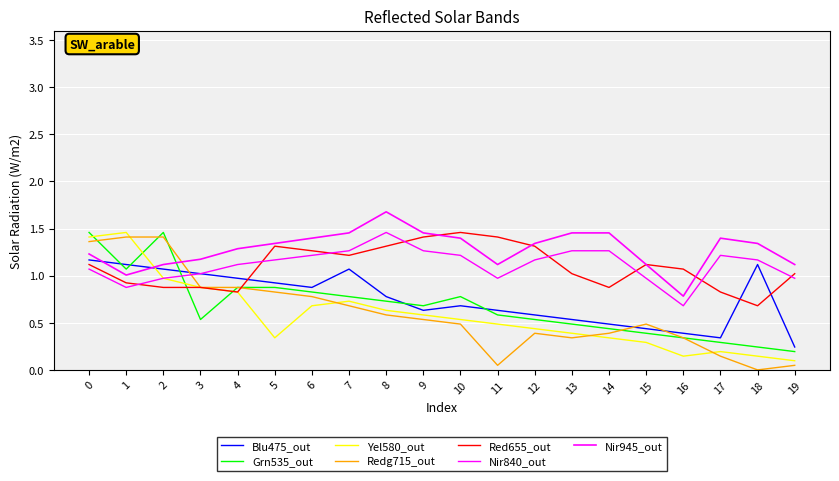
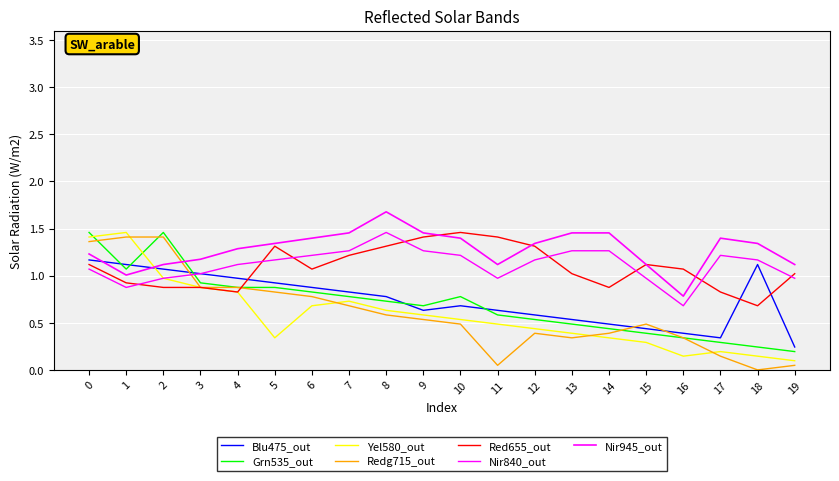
Grn535_out, 3: 0.5 -> 0.9
Red655_out, 6: 1.3 -> 1.1
Blu475_out, 7: 1.1 -> 0.8
